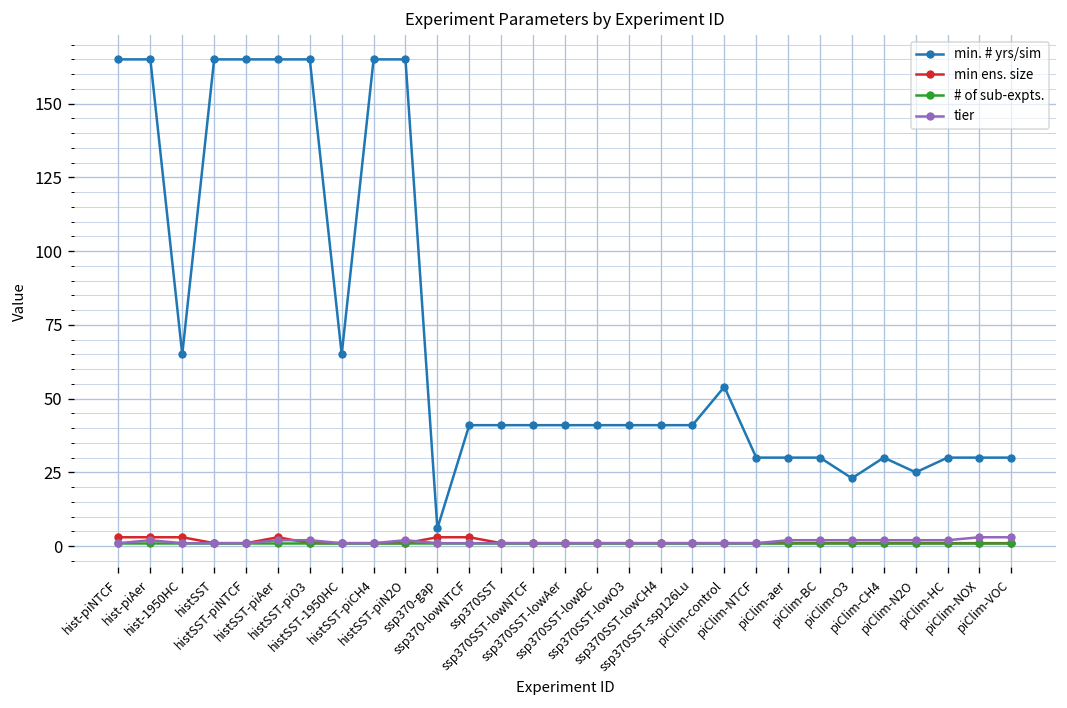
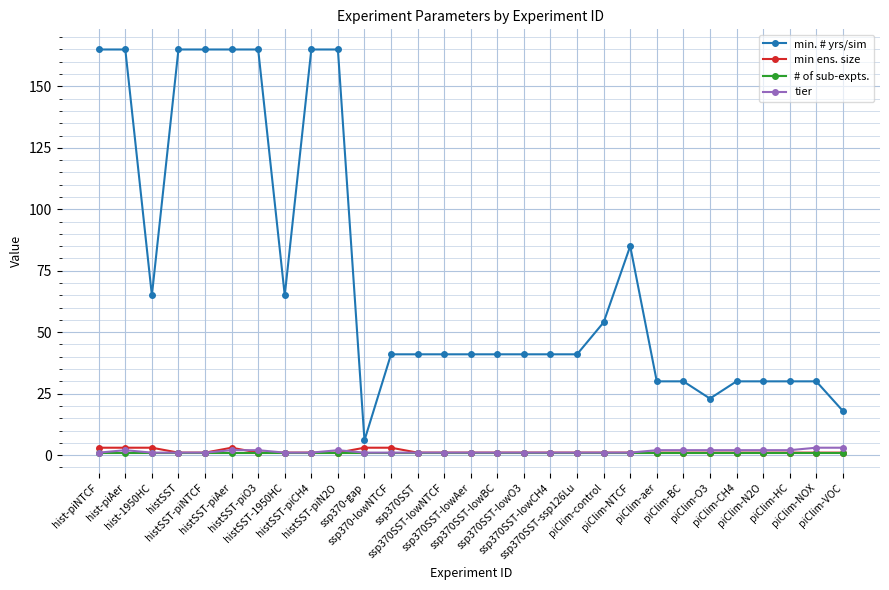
min. # yrs/sim, piClim-NTCF: 30 -> 85
min. # yrs/sim, piClim-N2O: 25 -> 30
min. # yrs/sim, piClim-VOC: 30 -> 18
